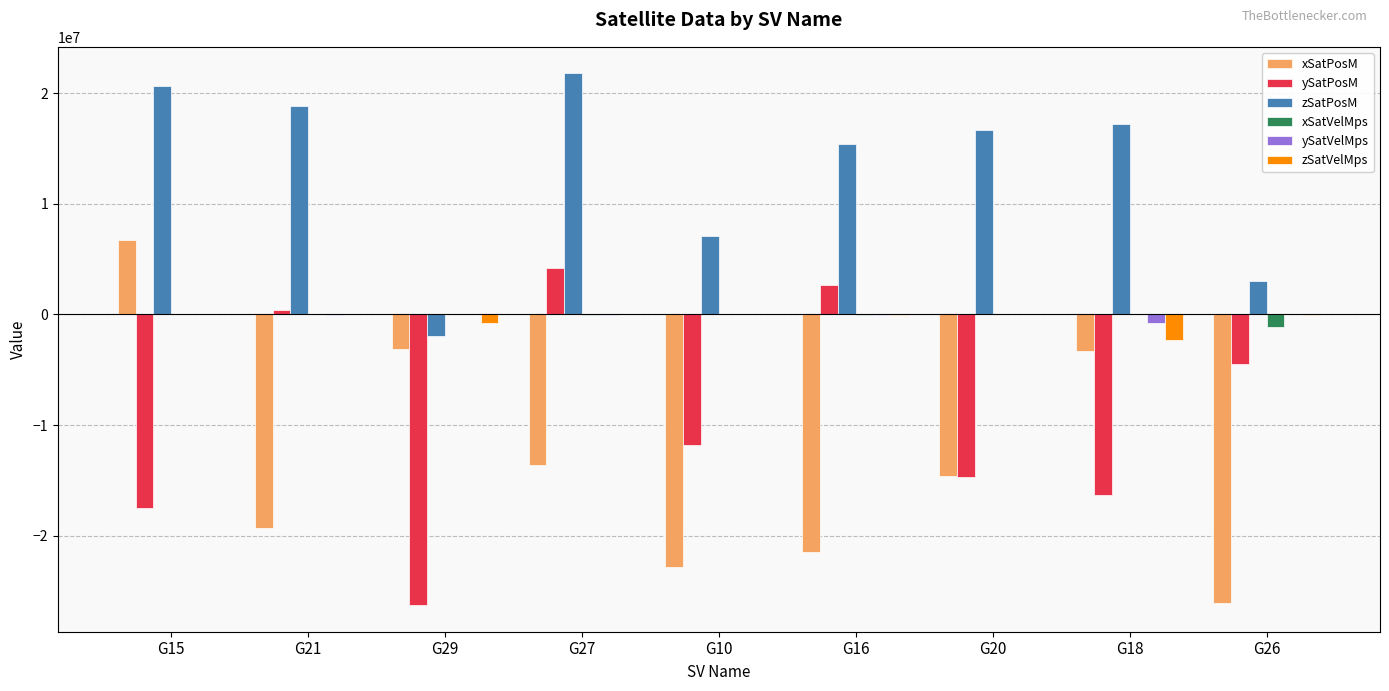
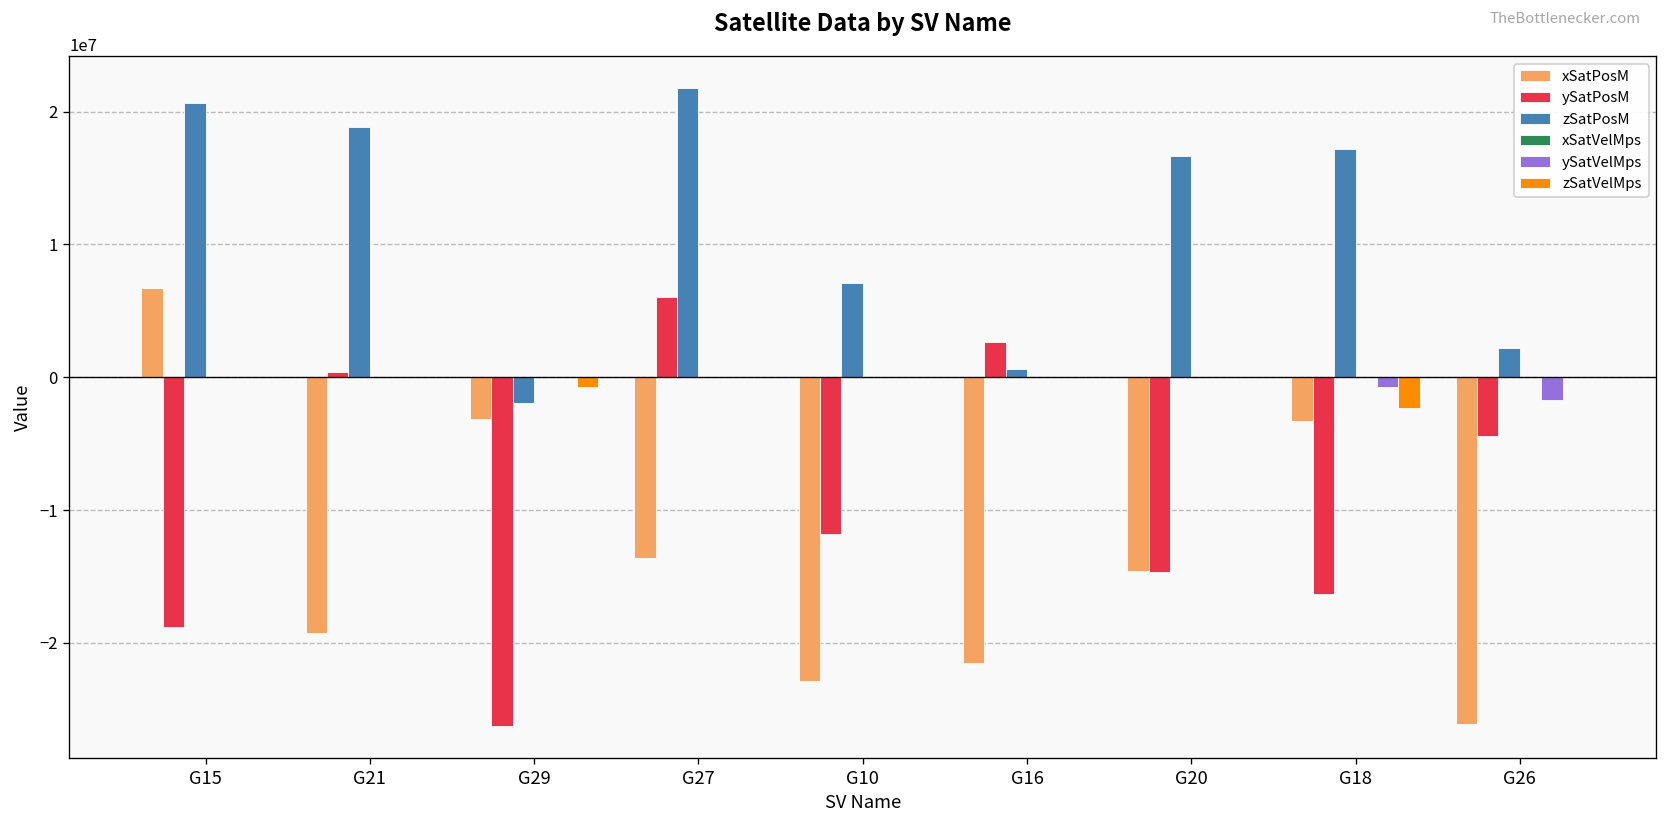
ySatPosM, G15: -17500000 -> -18800000
ySatPosM, G27: 4200000 -> 6000000
zSatPosM, G16: 15400000 -> 600000
zSatPosM, G26: 3000000 -> 2200000
xSatVelMps, G26: -1100000 -> 0
ySatVelMps, G26: 0 -> -1700000
